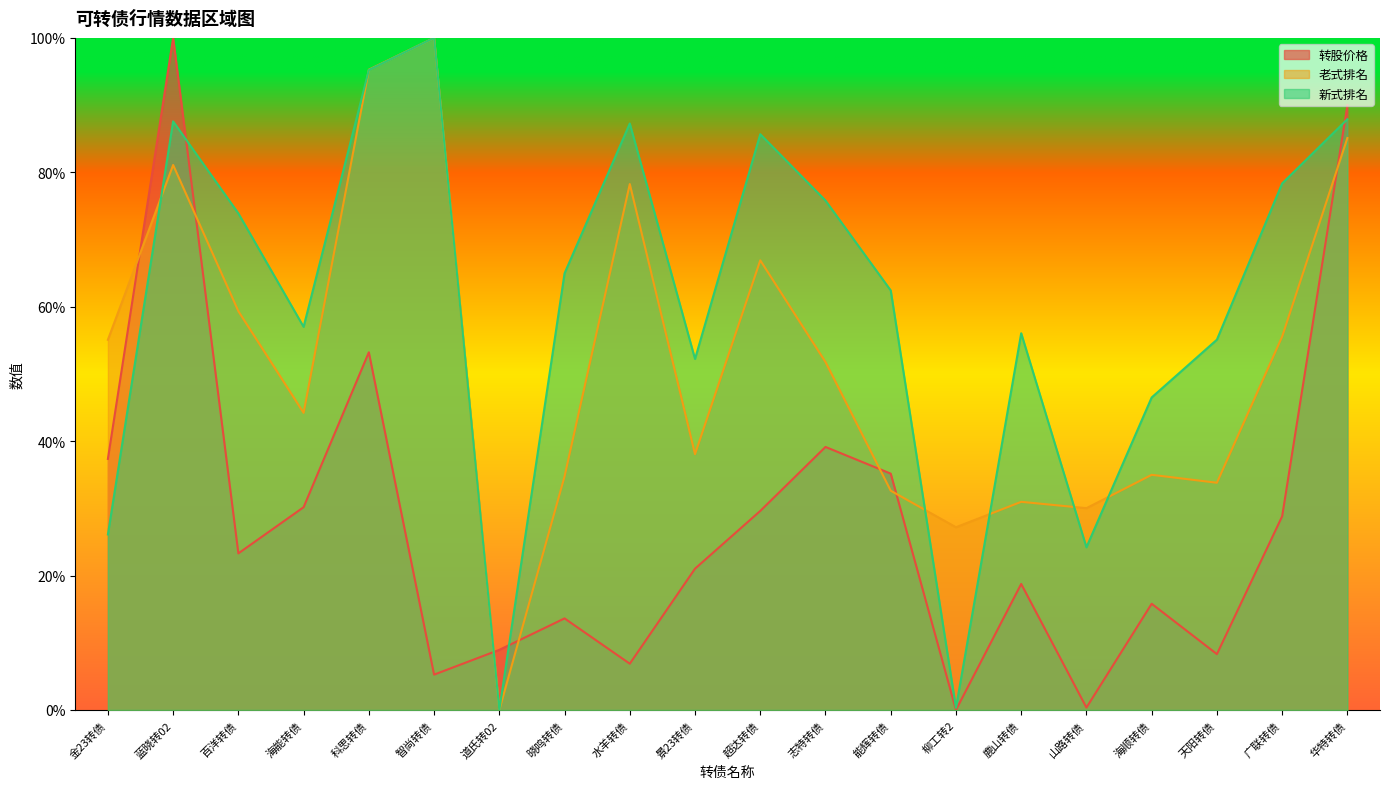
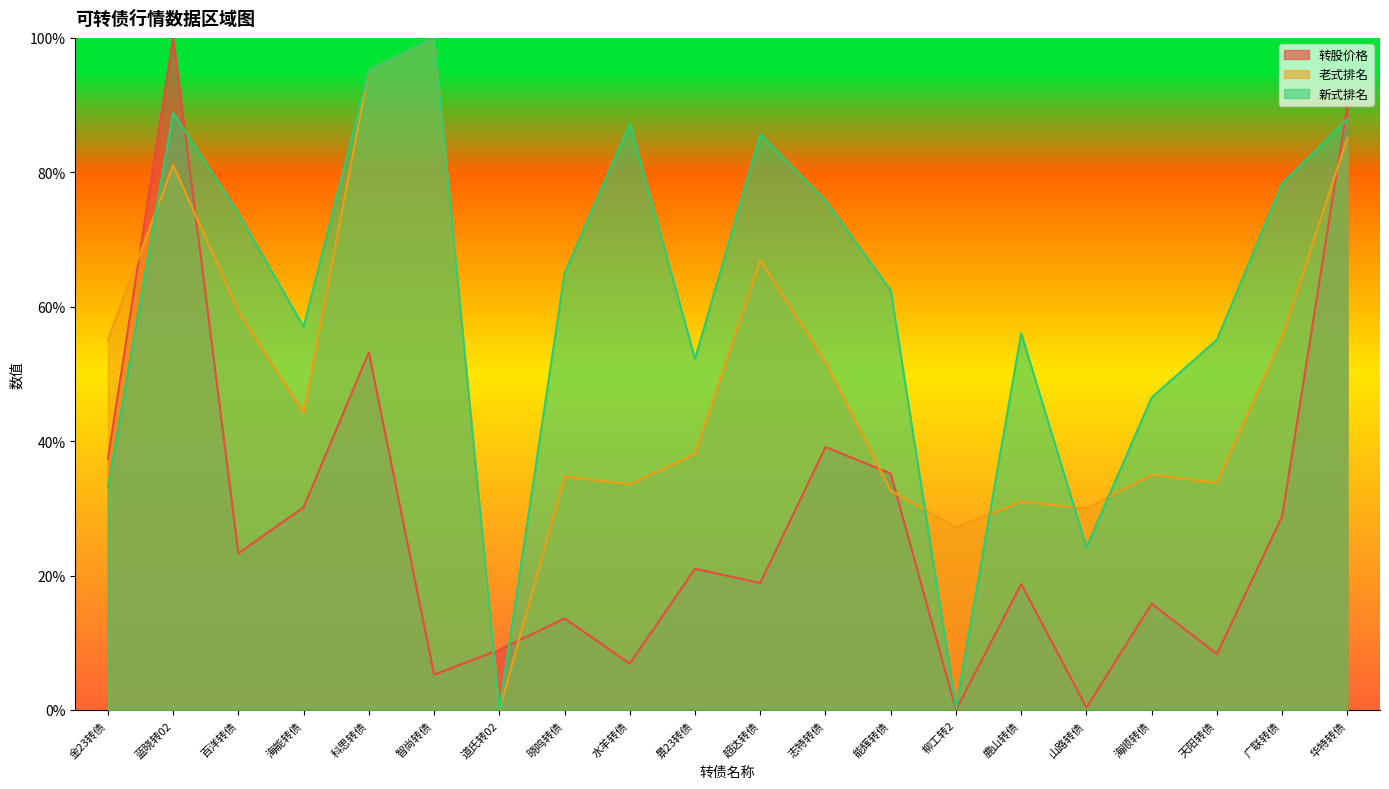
新式排名, 金23转债: 26% -> 33%
新式排名, 蓝晓转02: 88% -> 89%
老式排名, 水羊转债: 78% -> 34%
转股价格, 超达转债: 30% -> 19%
